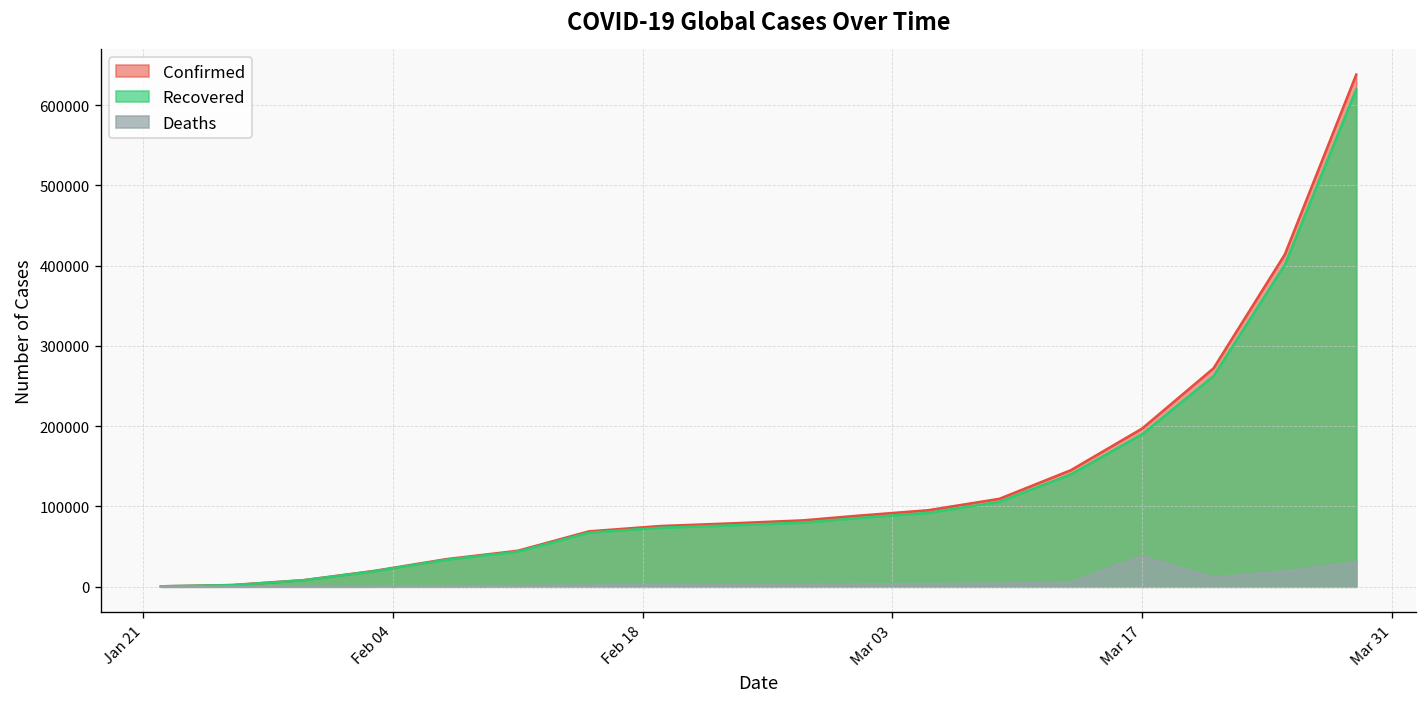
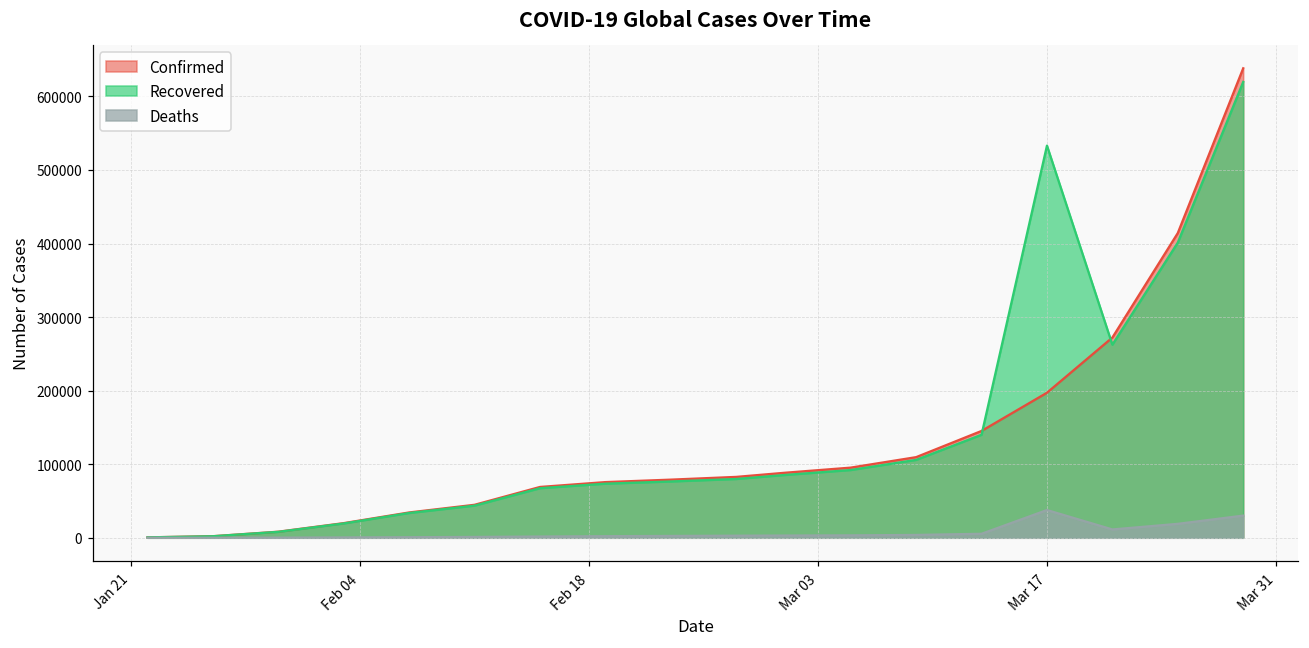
Recovered, Mar 17: 190000 -> 530000
